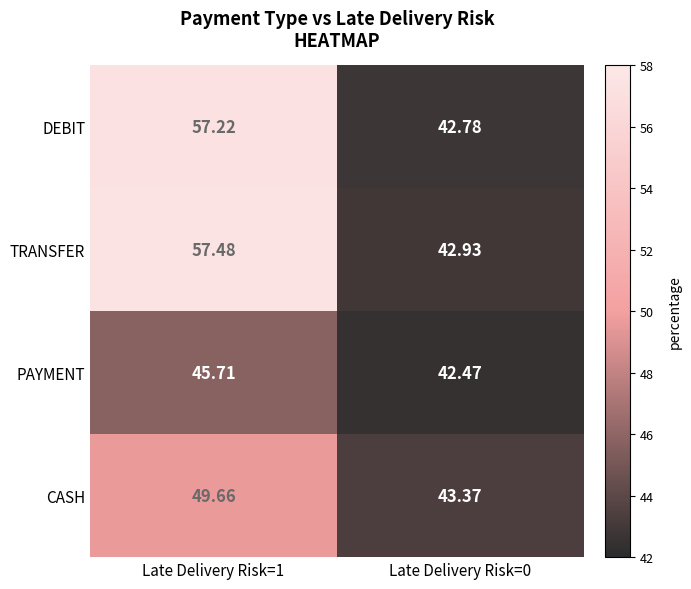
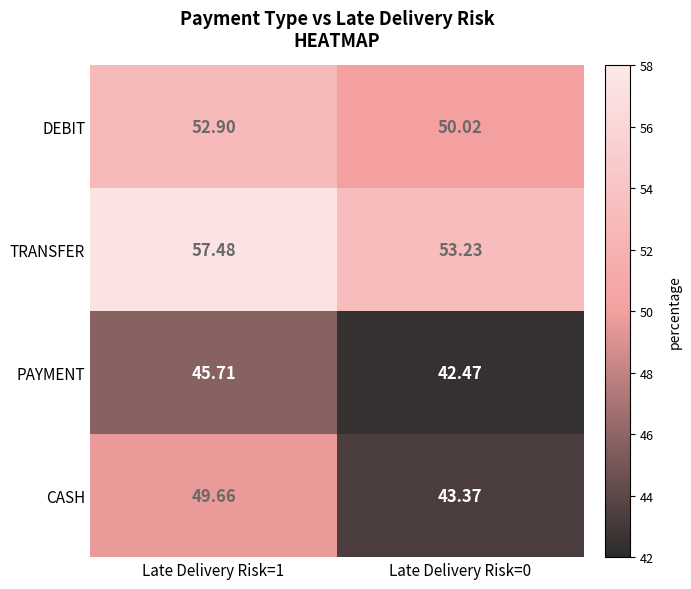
DEBIT, Late Delivery Risk=1: 57.22 -> 52.90
DEBIT, Late Delivery Risk=0: 42.78 -> 50.02
TRANSFER, Late Delivery Risk=0: 42.93 -> 53.23
